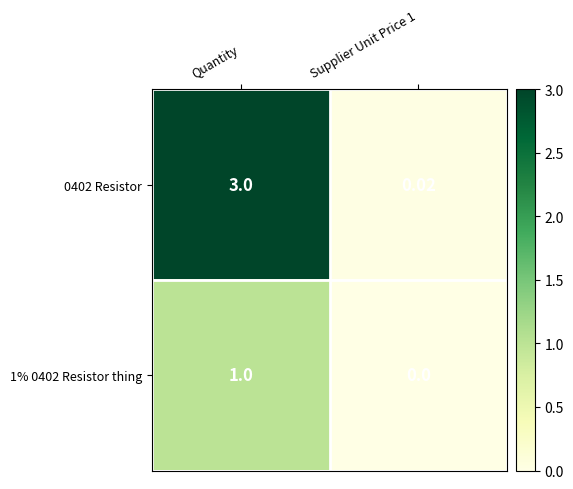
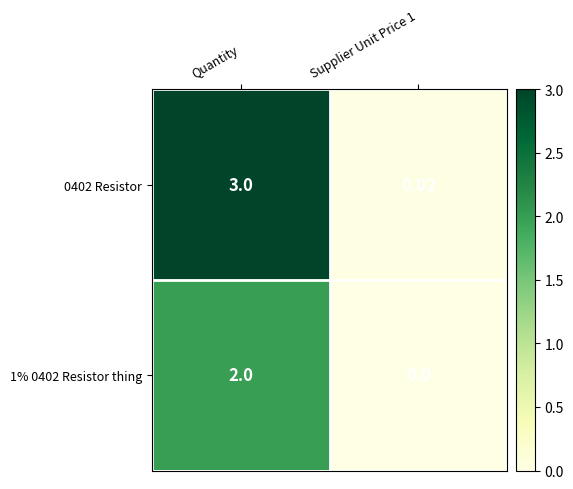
1% 0402 Resistor thing, Quantity: 1.0 -> 2.0
